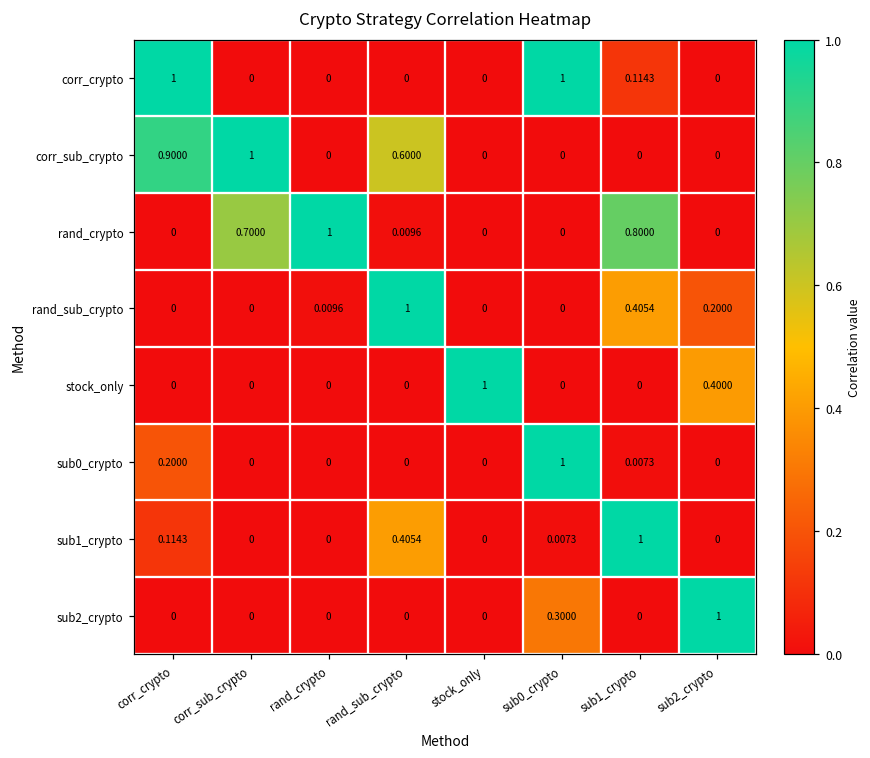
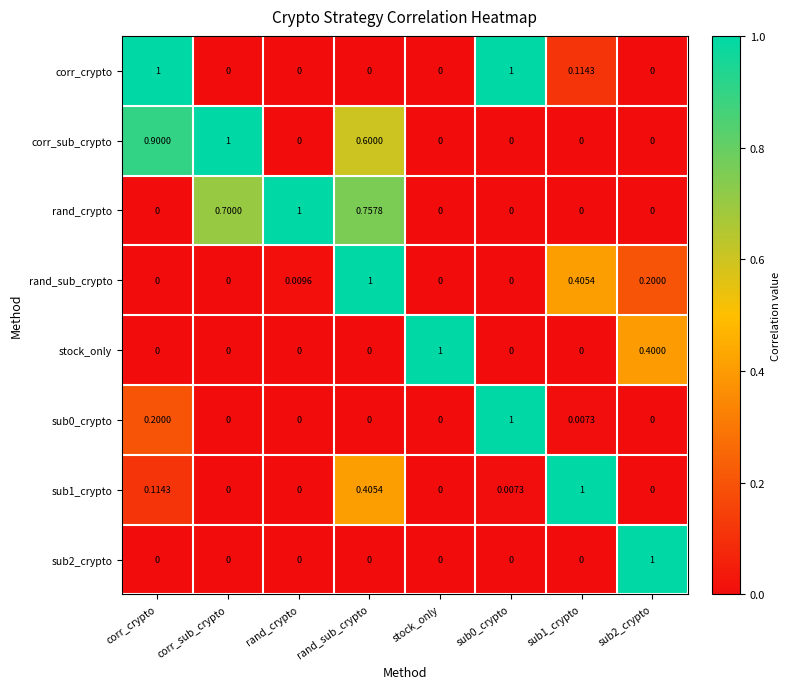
rand_crypto, rand_sub_crypto: 0.0096 -> 0.7578
rand_crypto, sub1_crypto: 0.8000 -> 0
sub2_crypto, sub0_crypto: 0.3000 -> 0
